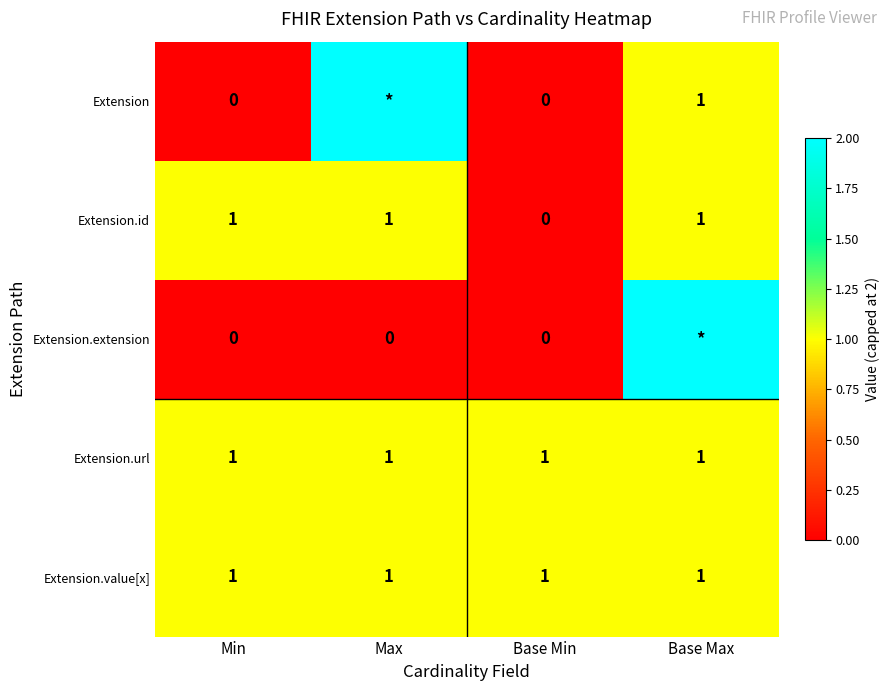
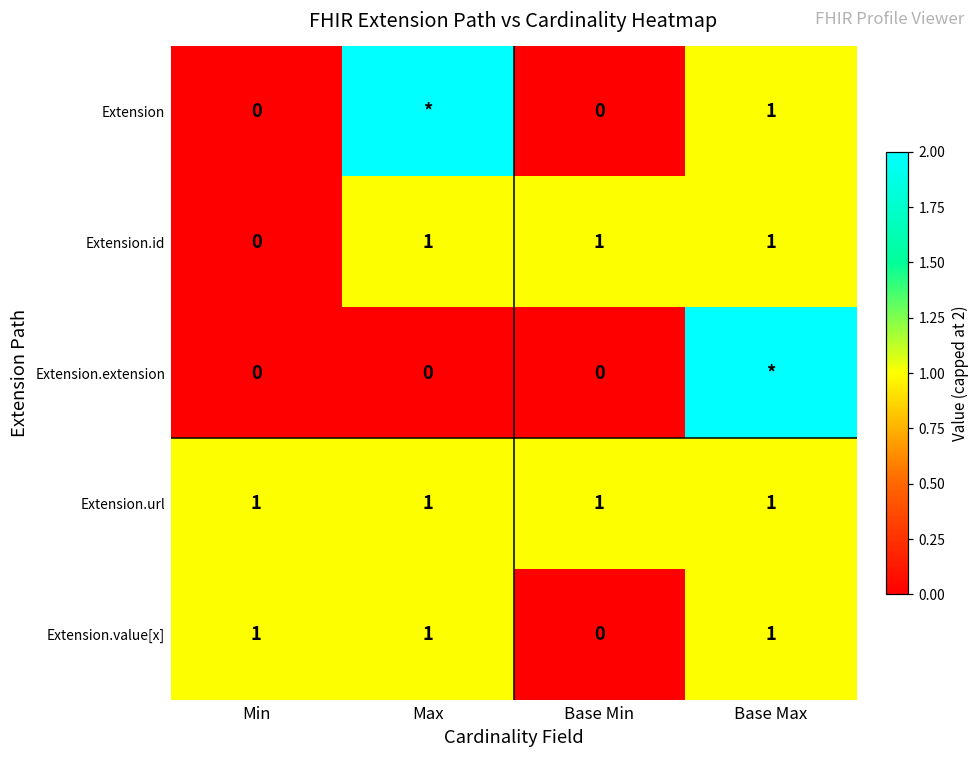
Extension.id, Min: 1 -> 0
Extension.id, Base Min: 0 -> 1
Extension.value[x], Base Min: 1 -> 0
